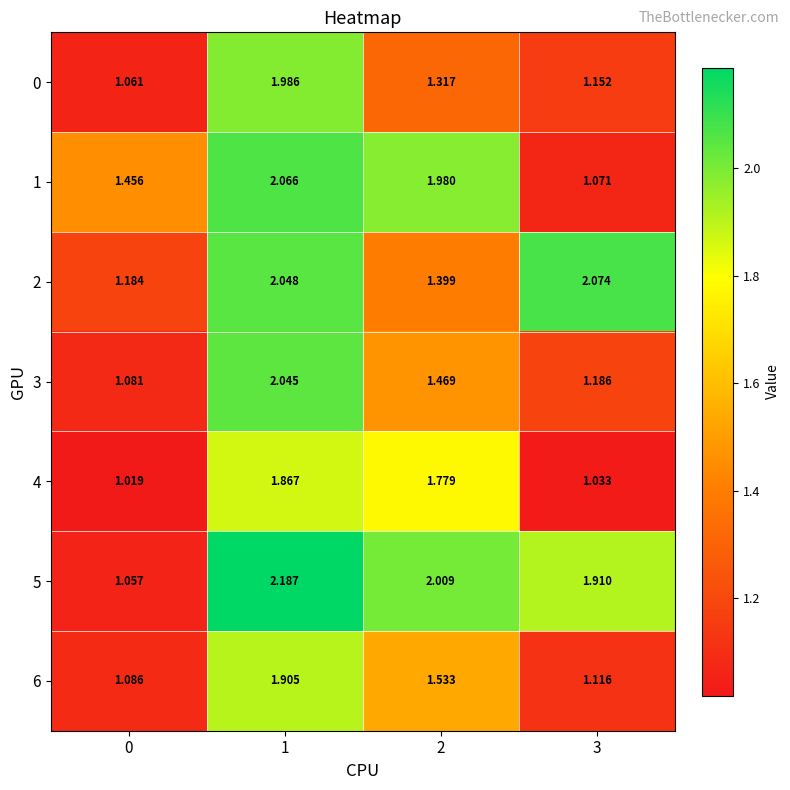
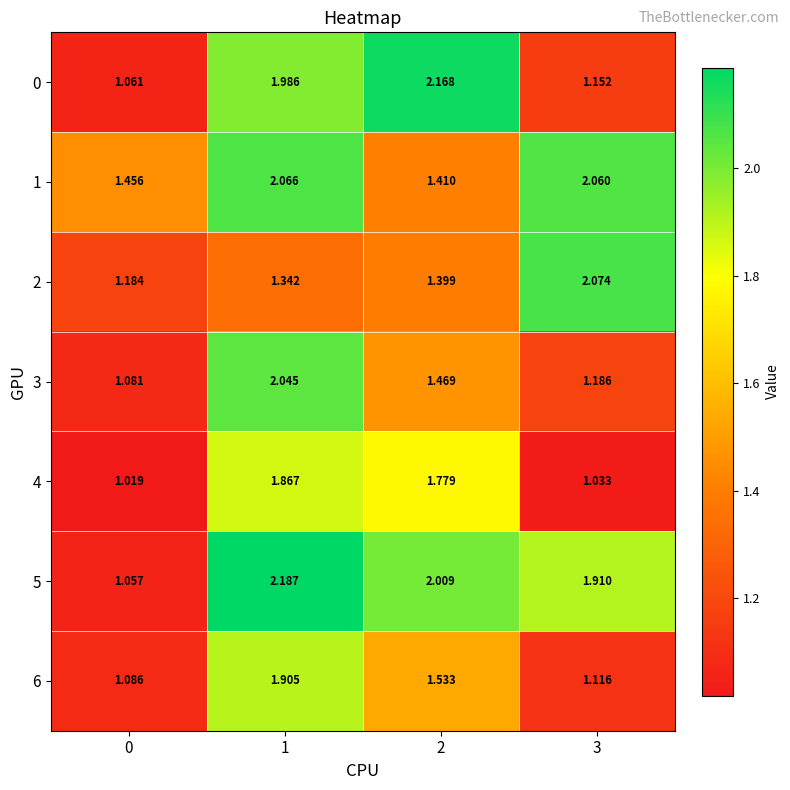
0, 2: 1.317 -> 2.168
1, 2: 1.980 -> 1.410
1, 3: 1.071 -> 2.060
2, 1: 2.048 -> 1.342
